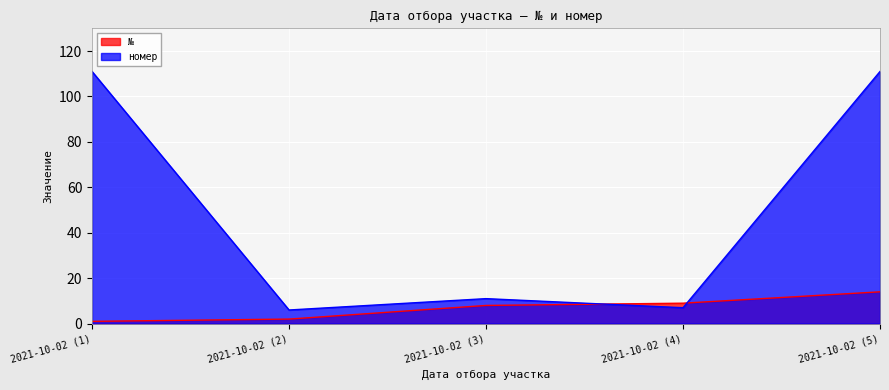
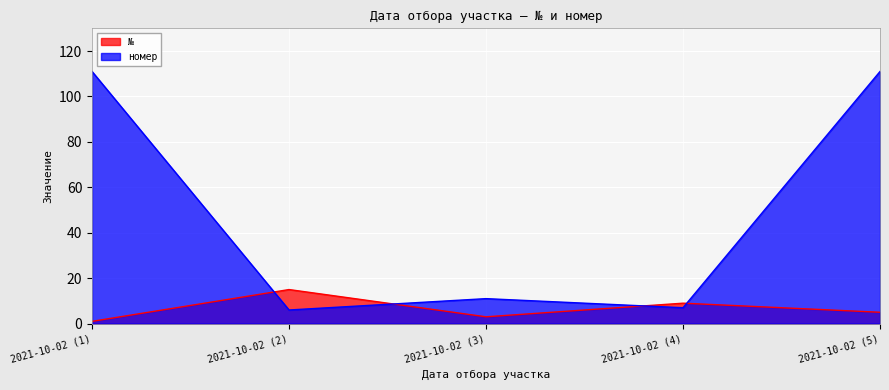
№, 2021-10-02 (2): 2 -> 15
№, 2021-10-02 (3): 8 -> 3
№, 2021-10-02 (5): 14 -> 5
